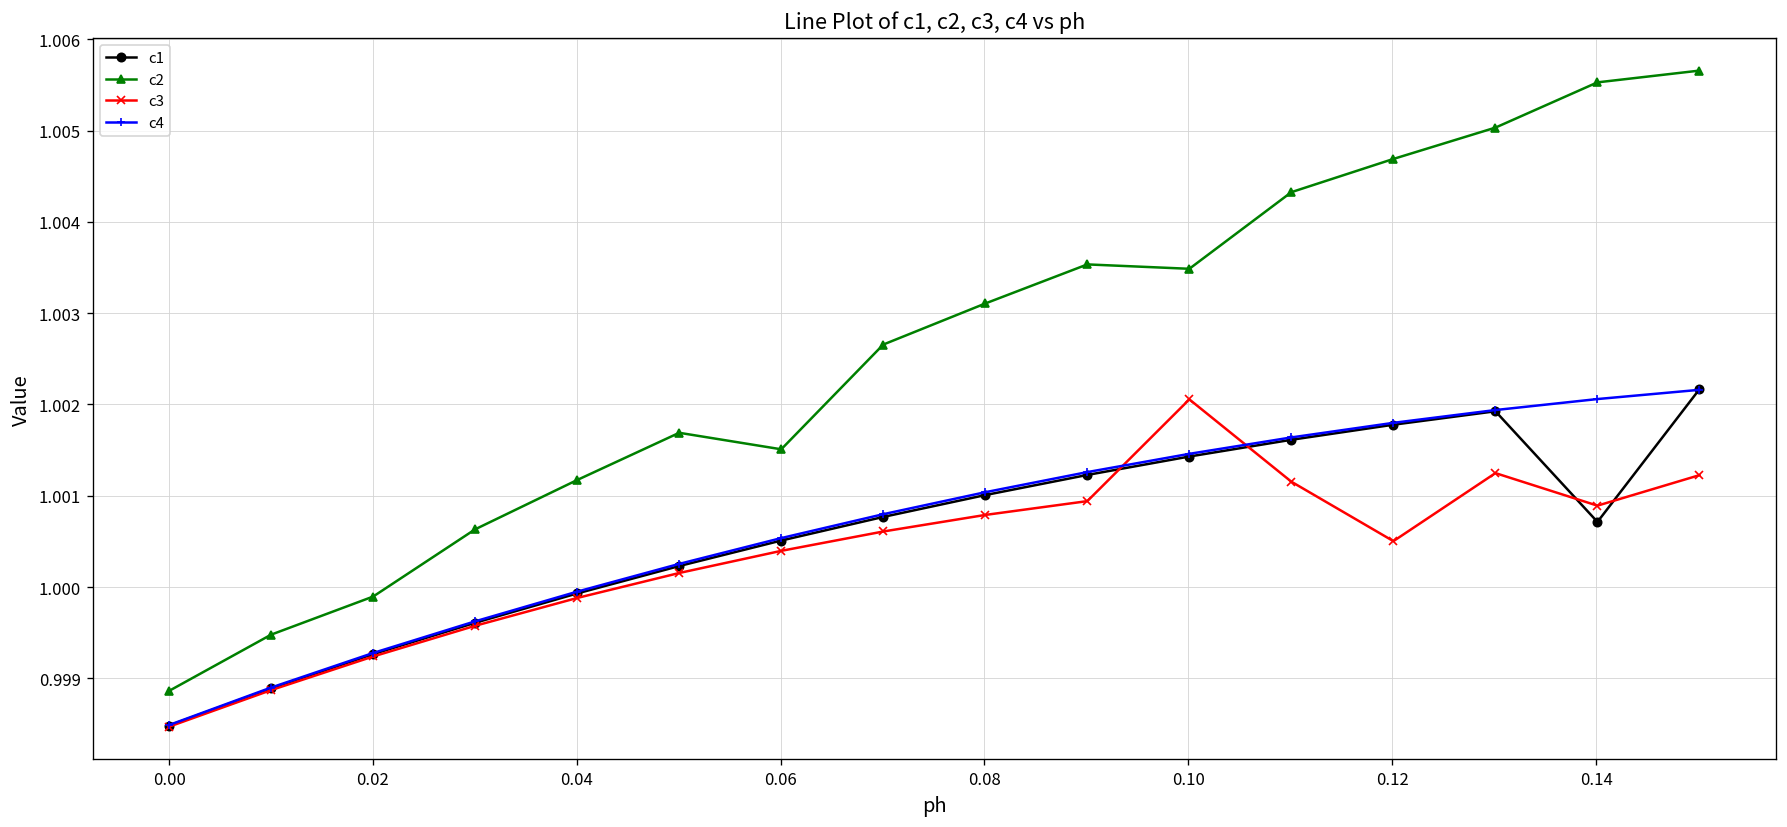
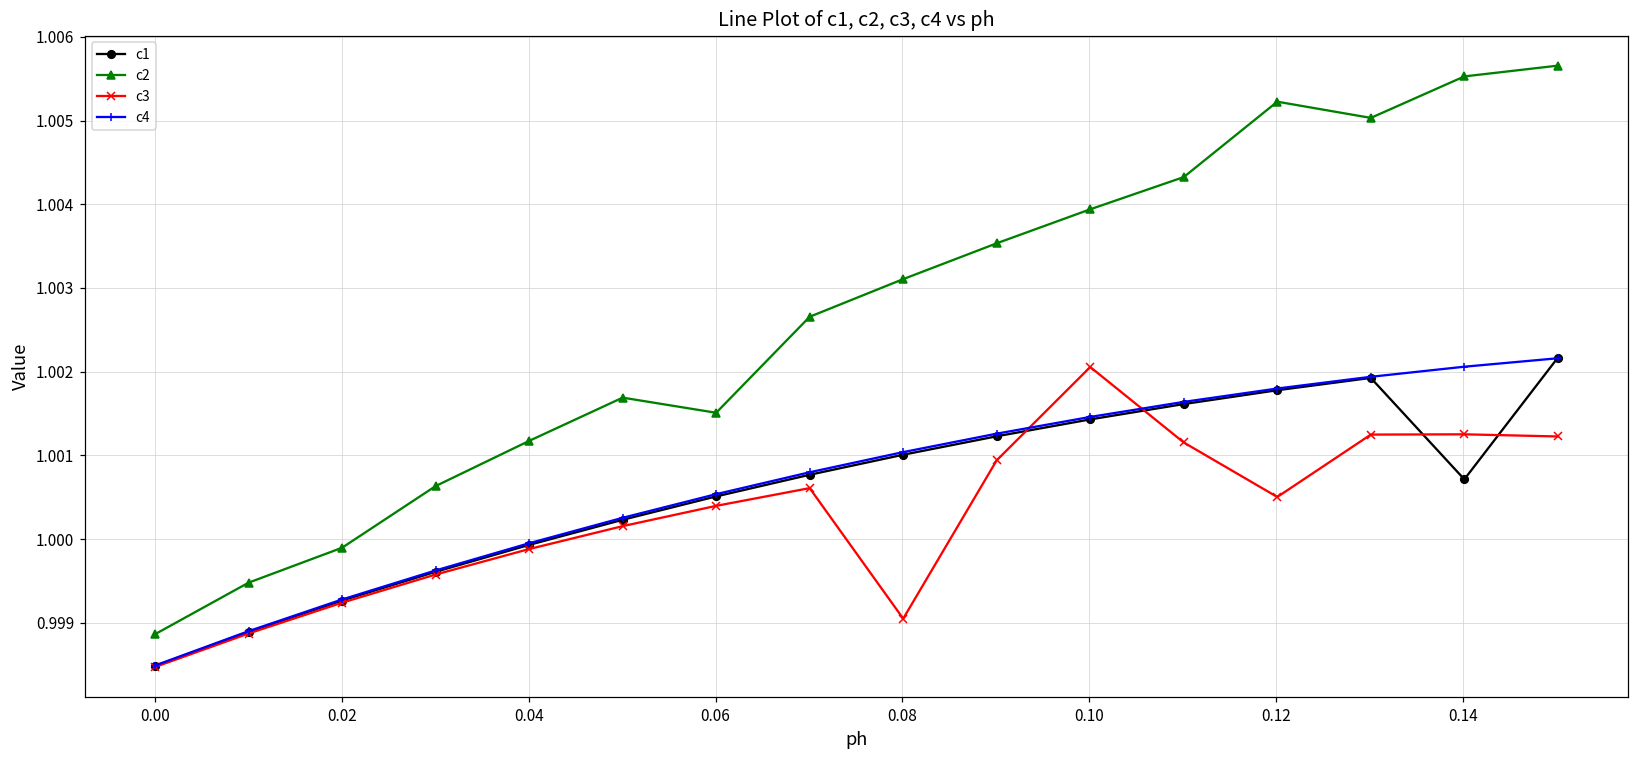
c3, 0.08: 1.0008 -> 0.9990
c2, 0.10: 1.0035 -> 1.0039
c2, 0.12: 1.0047 -> 1.0052
c3, 0.14: 1.0009 -> 1.0013
